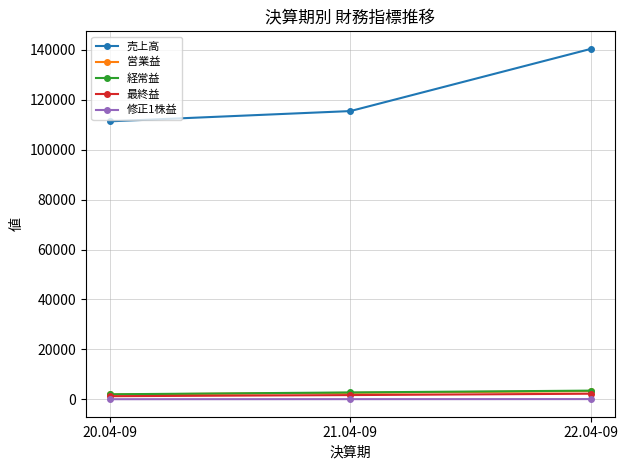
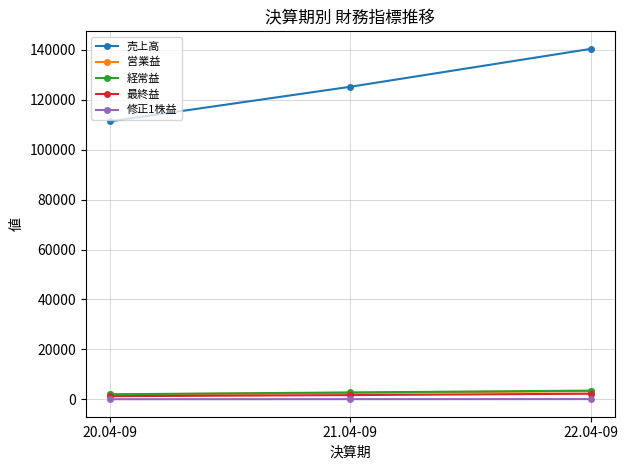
売上高, 21.04-09: 115000 -> 125000
